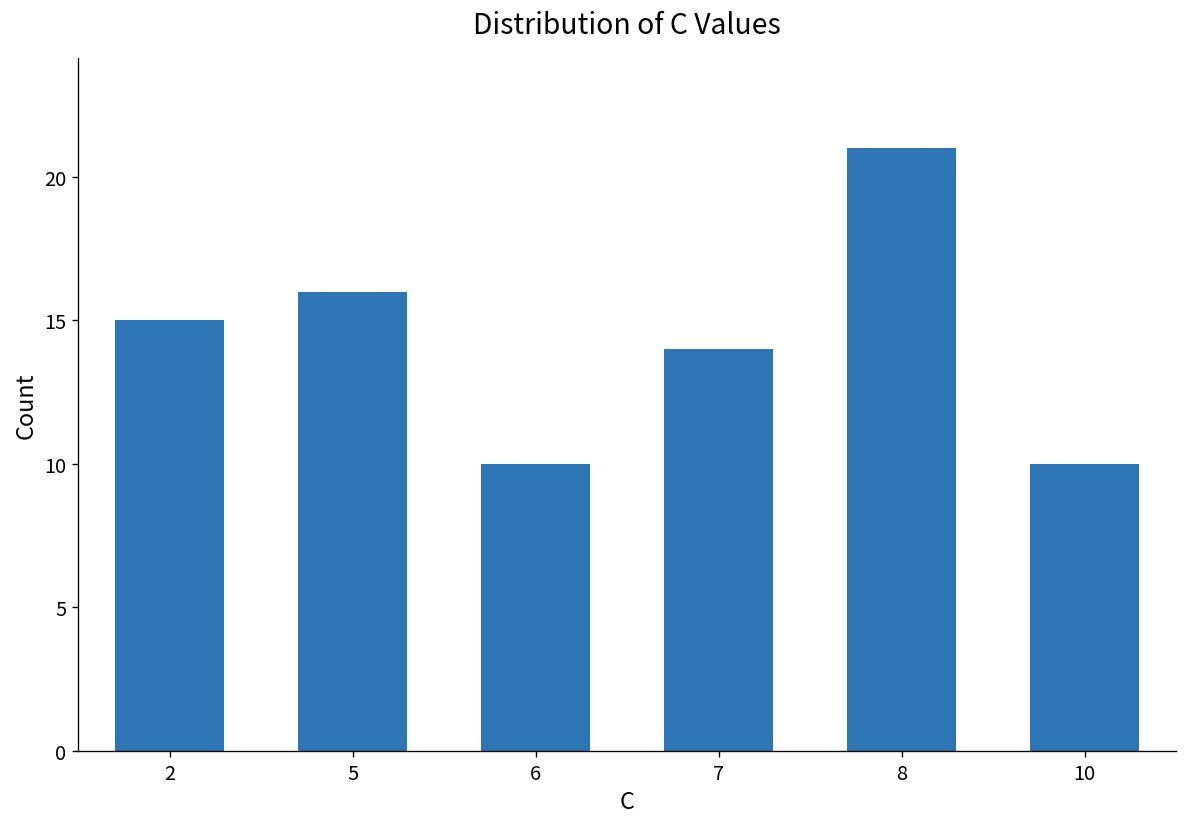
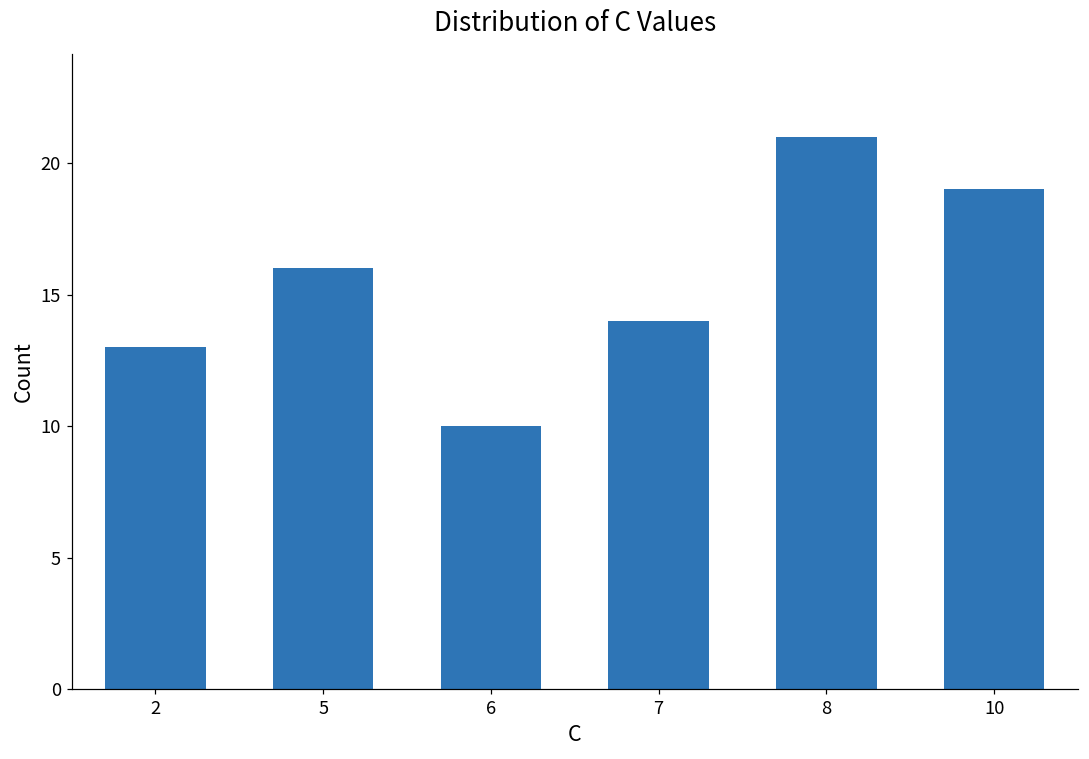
2: 15 -> 13
10: 10 -> 19
